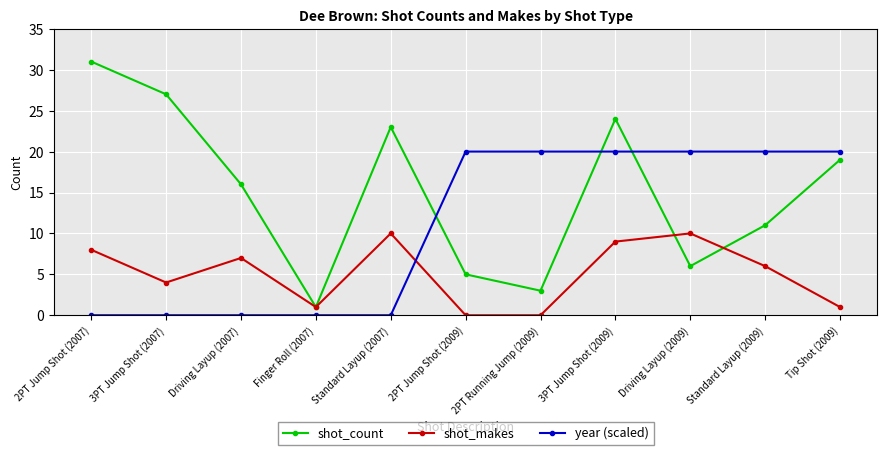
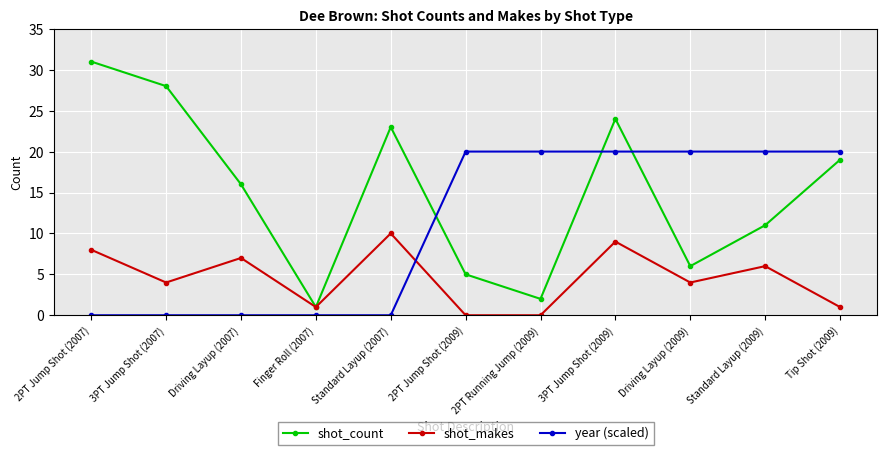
shot_count, 3PT Jump Shot (2007): 27 -> 28
shot_count, 2PT Running Jump (2009): 3 -> 2
shot_makes, Driving Layup (2009): 10 -> 4
